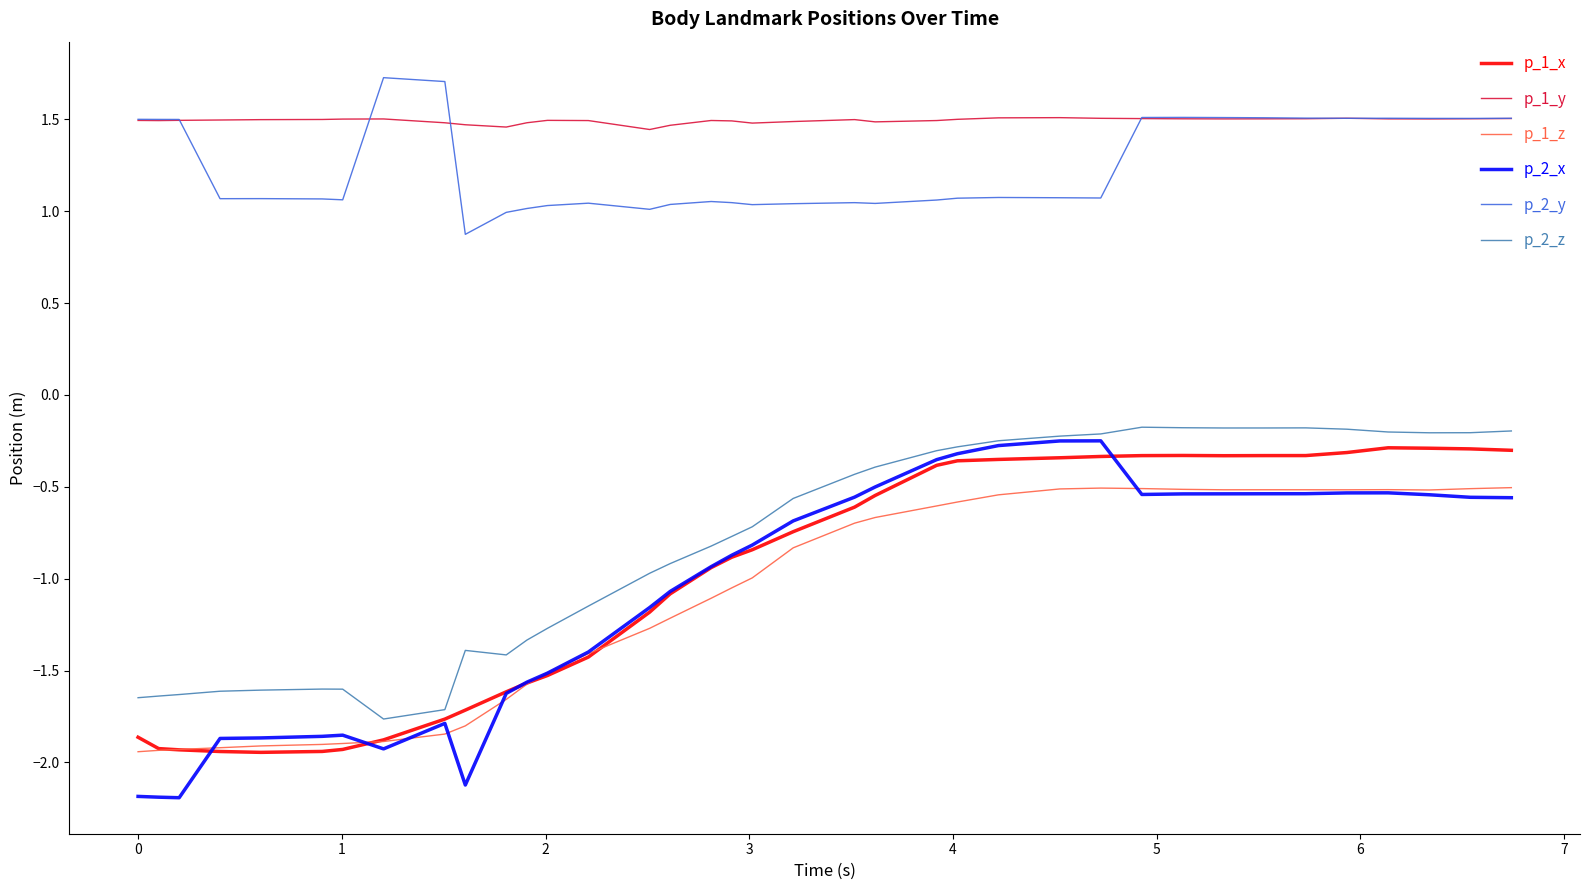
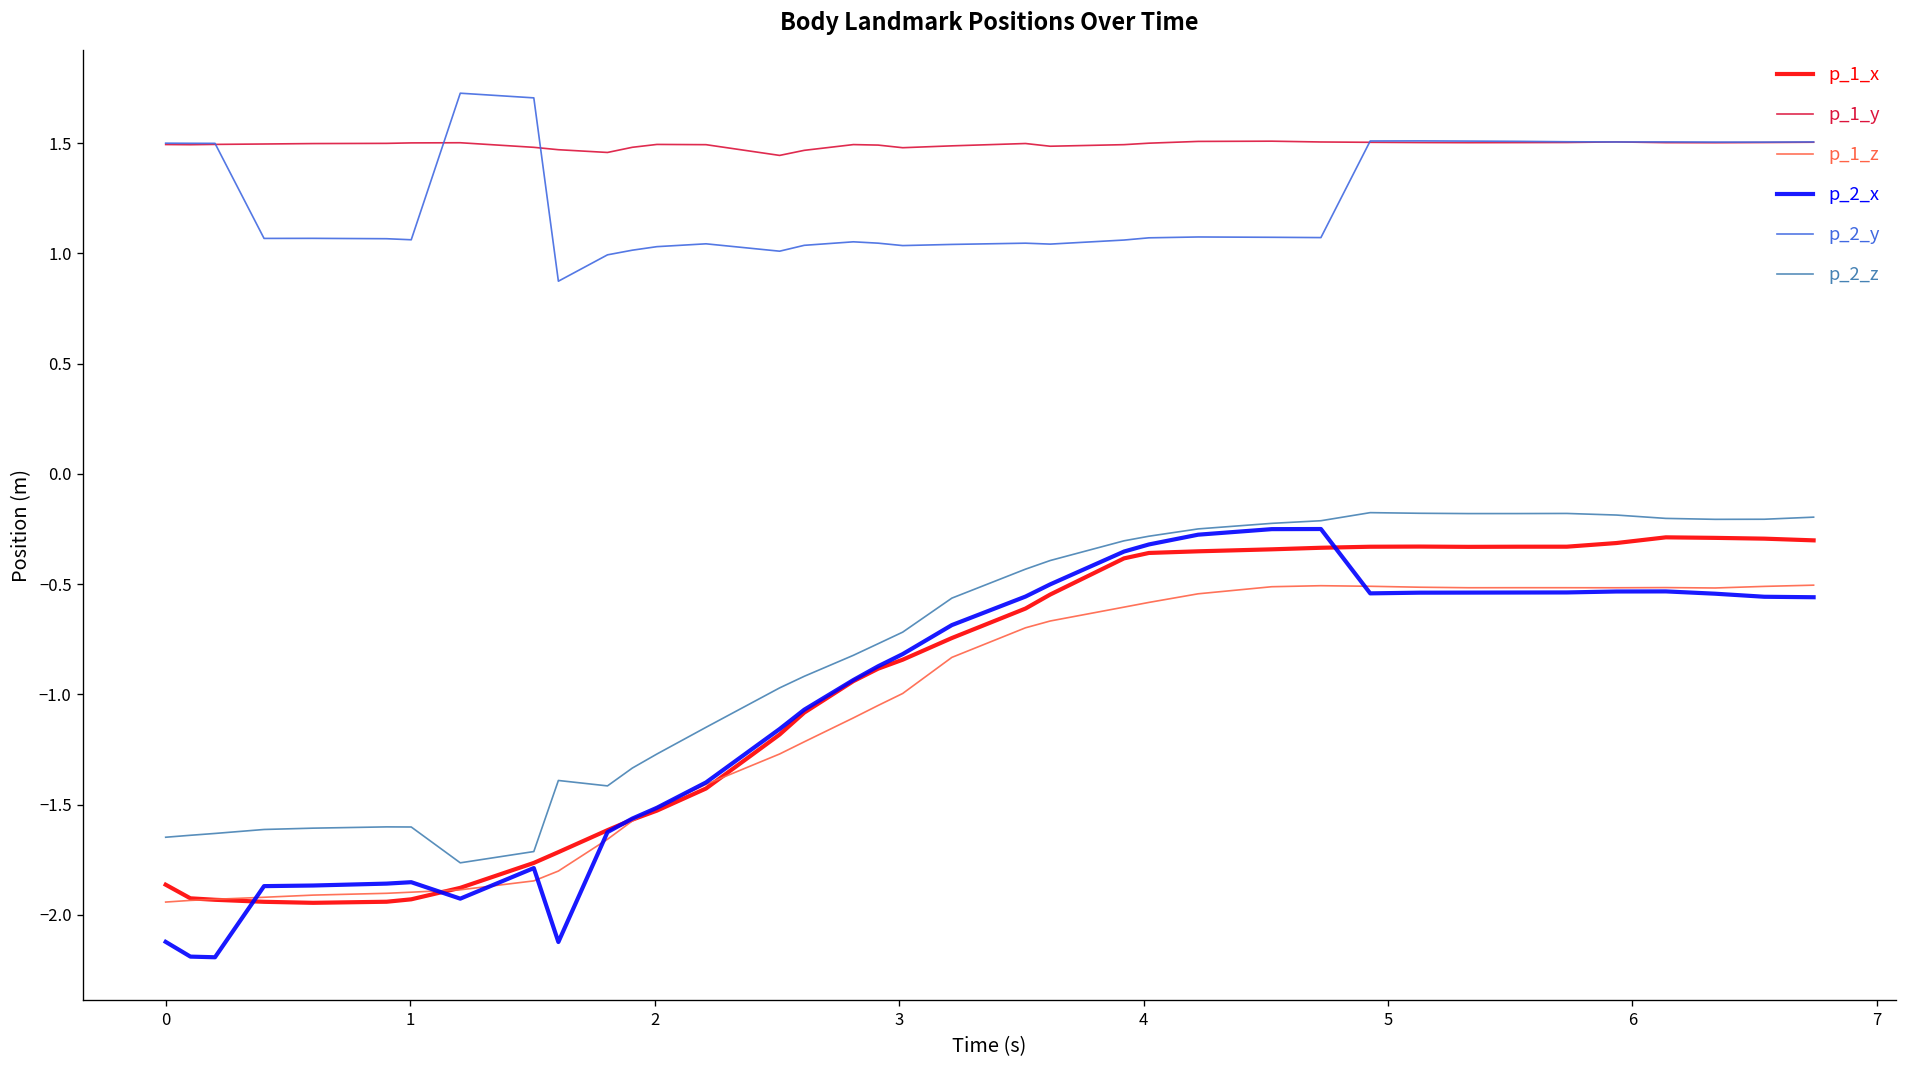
p_2_x, 0: -2.19 -> -2.12
